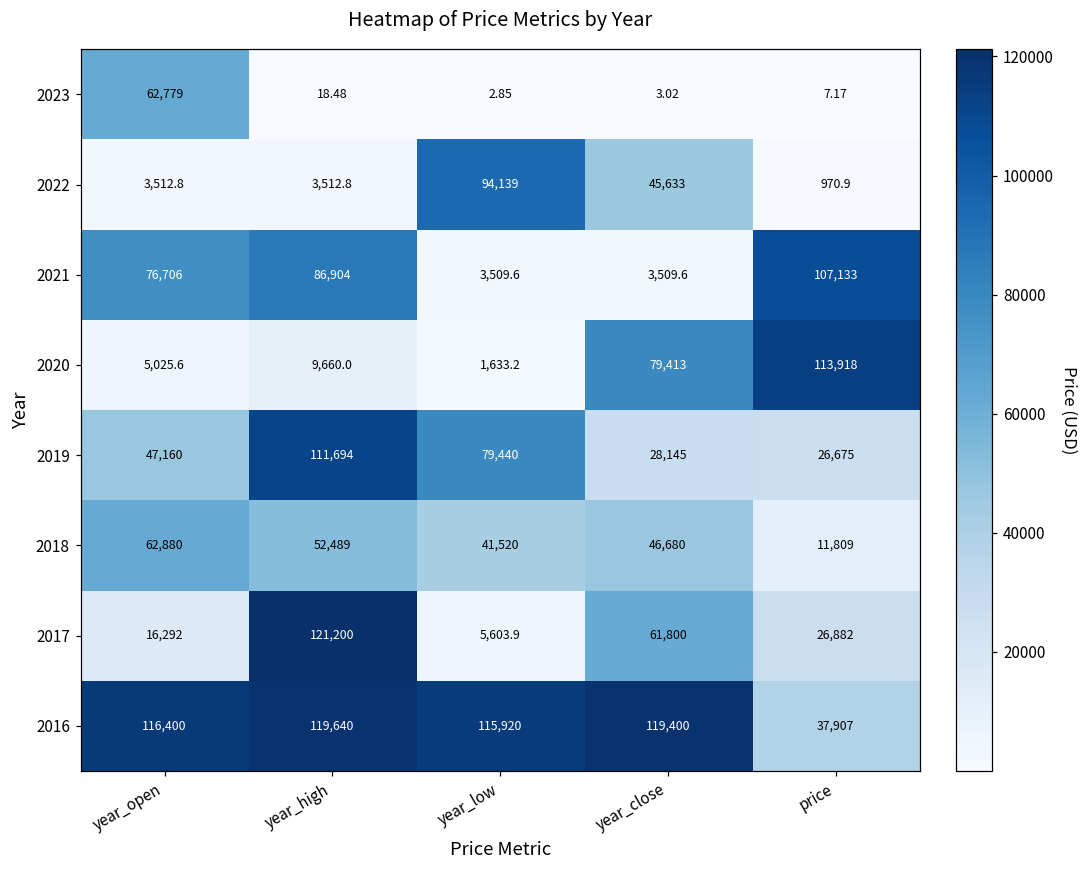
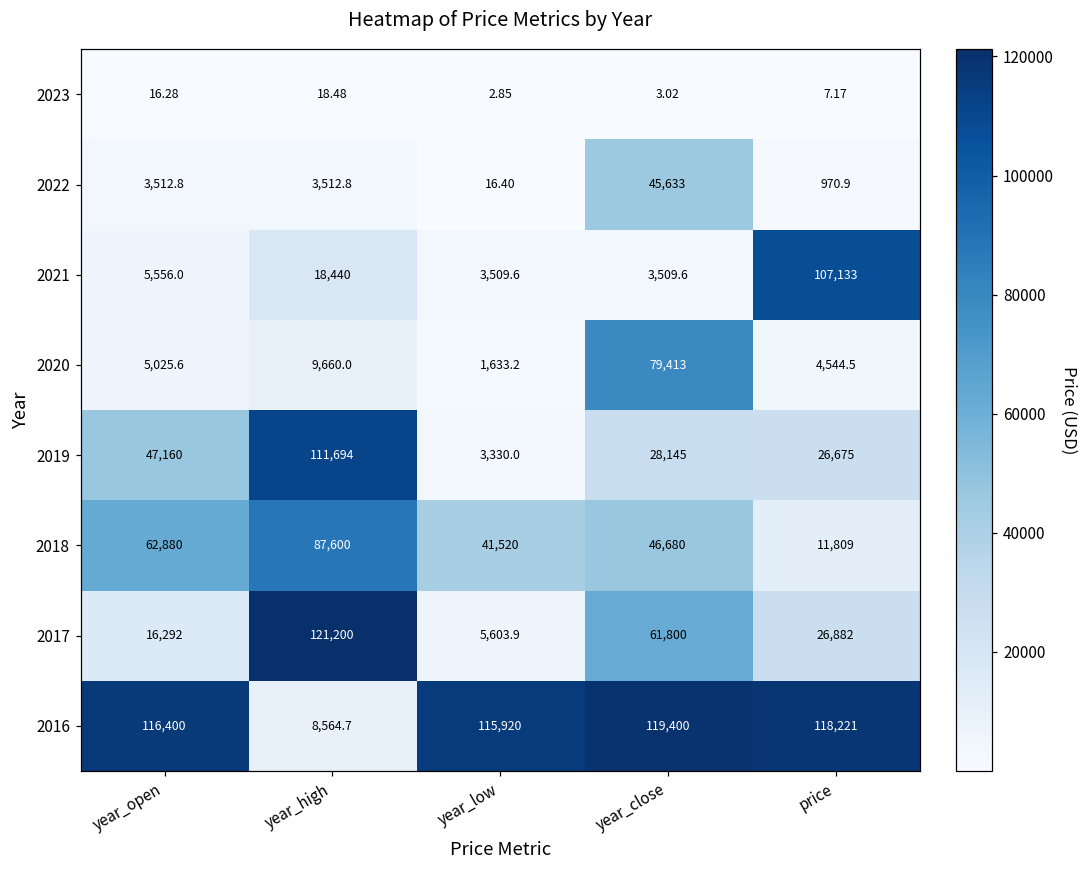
2023, year_open: 62,779 -> 16.28
2022, year_low: 94,139 -> 16.40
2021, year_open: 76,706 -> 5,556.0
2021, year_high: 86,904 -> 18,440
2020, price: 113,918 -> 4,544.5
2019, year_low: 79,440 -> 3,330.0
2018, year_high: 52,489 -> 87,600
2016, year_high: 119,640 -> 8,564.7
2016, price: 37,907 -> 118,221
